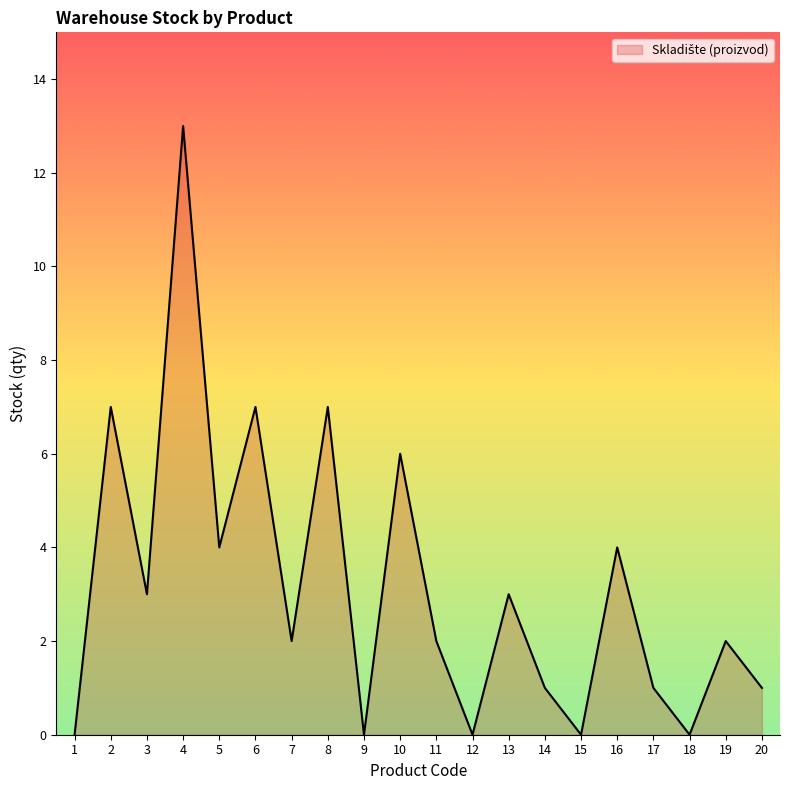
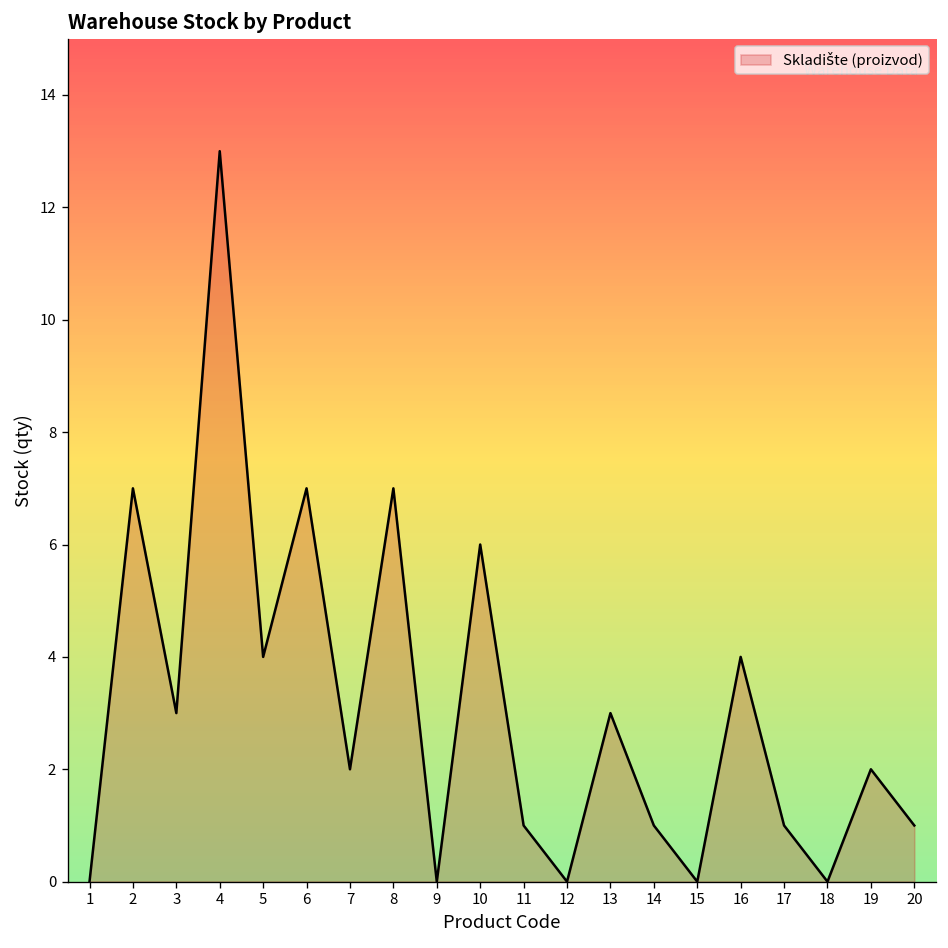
11: 2 -> 1
